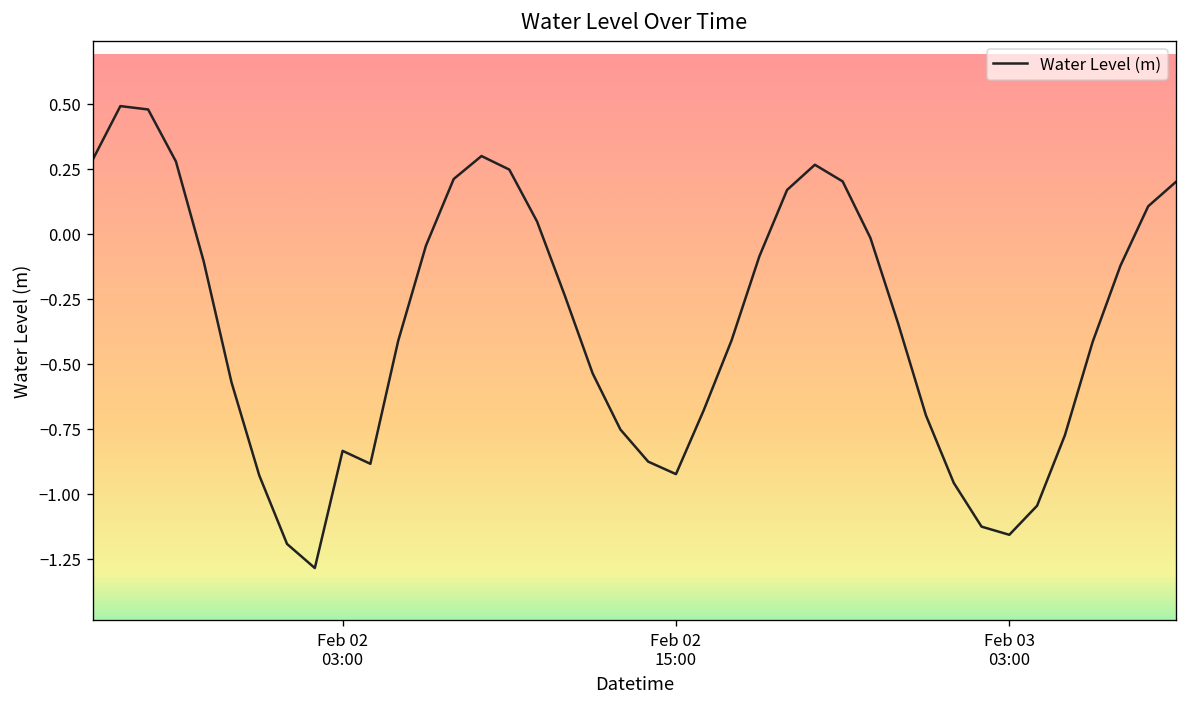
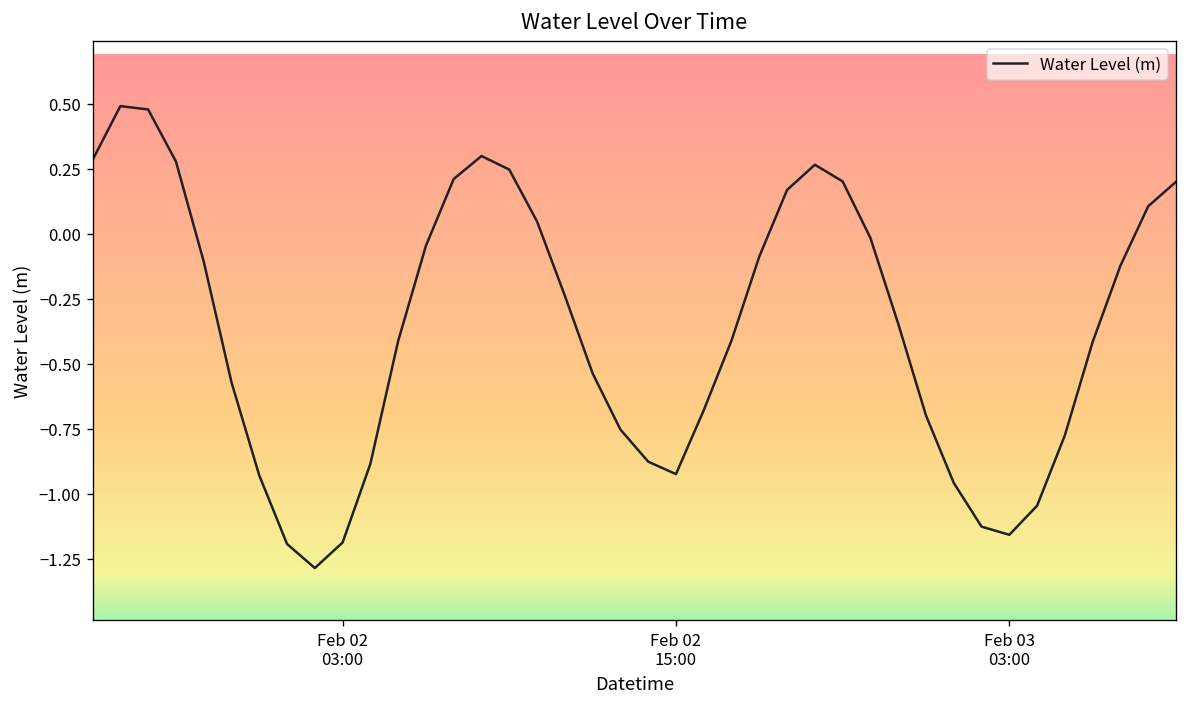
Feb 02 03:00: -0.84 -> -1.19
